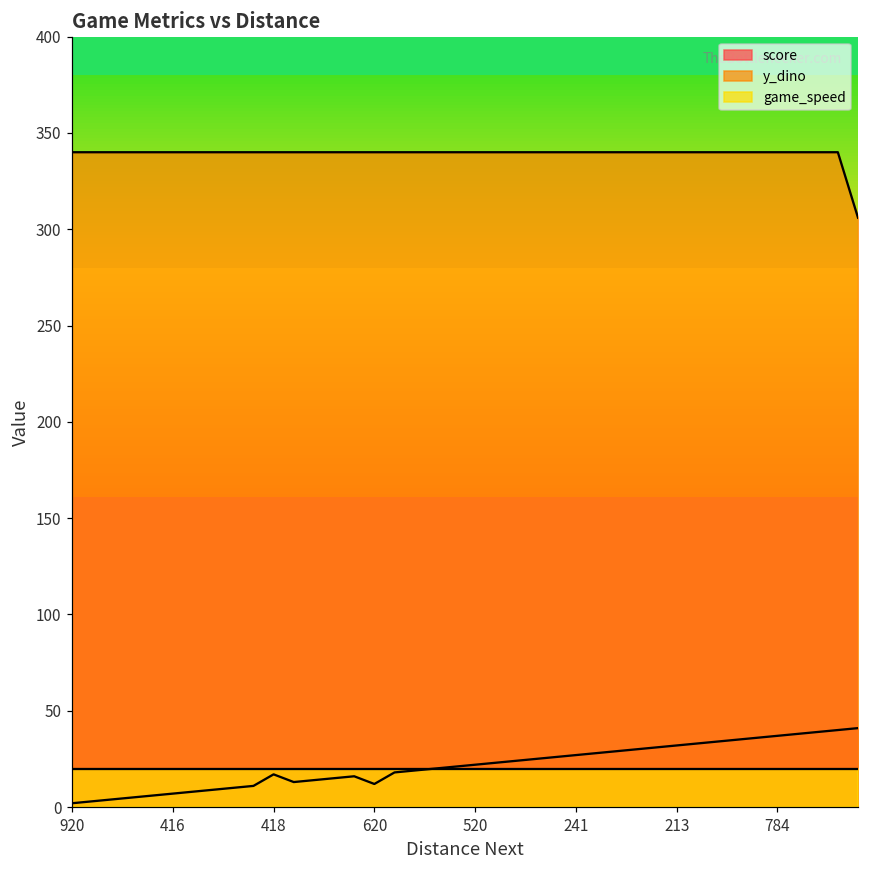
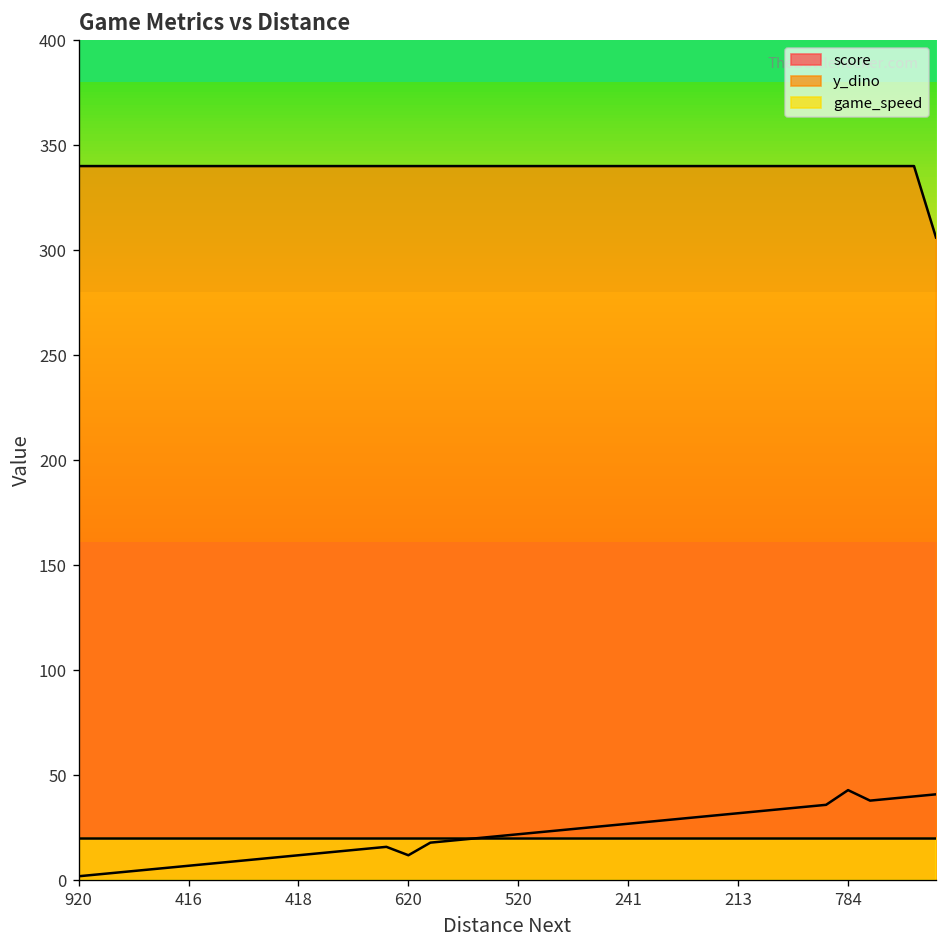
score, 418: 17 -> 12
score, 784: 37 -> 43
